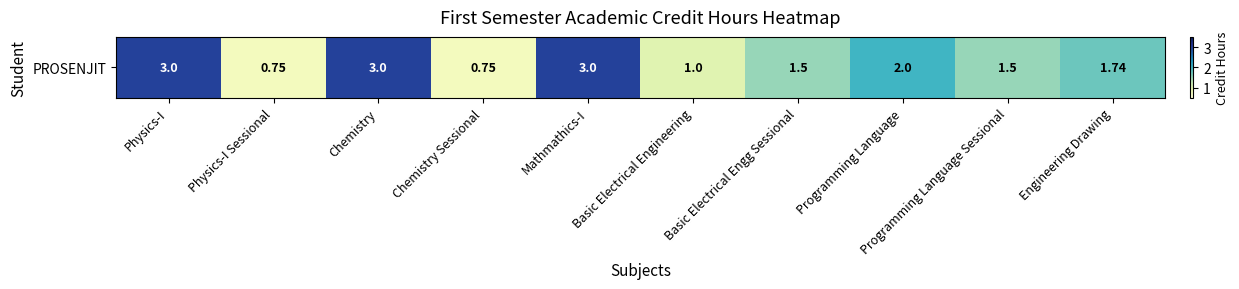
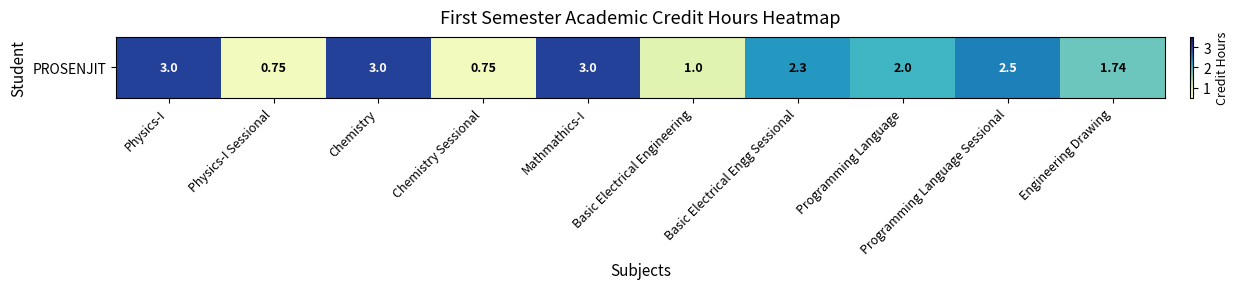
PROSENJIT, Basic Electrical Engg Sessional: 1.5 -> 2.3
PROSENJIT, Programming Language Sessional: 1.5 -> 2.5
